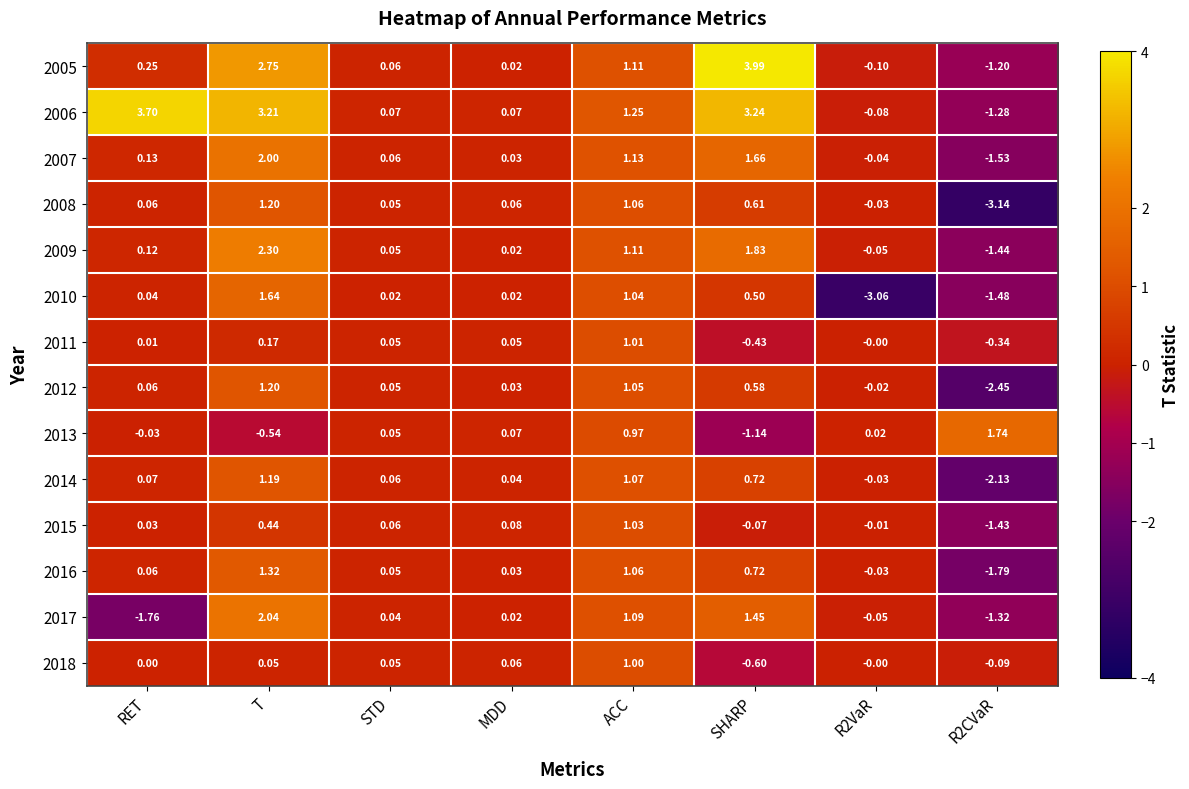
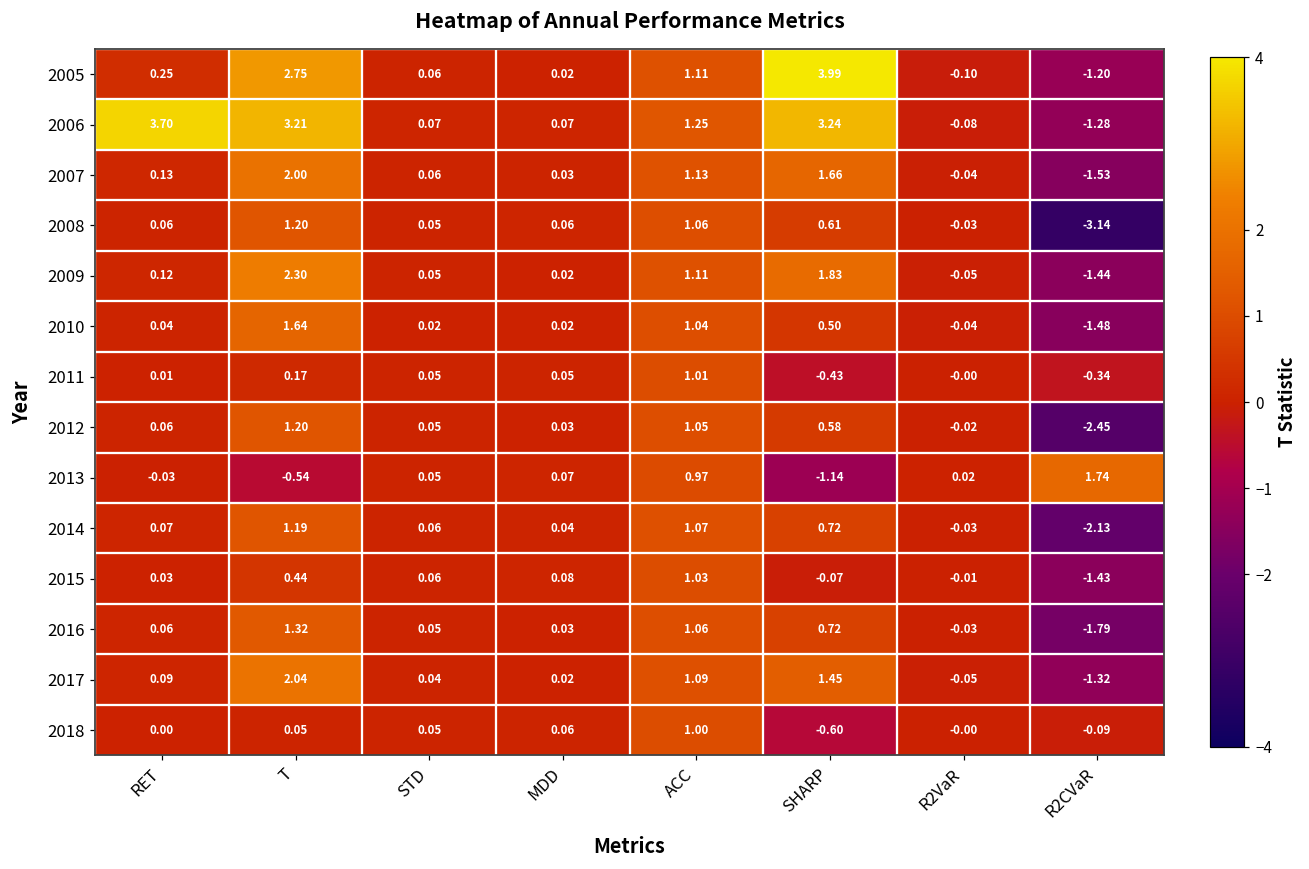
2010, R2VaR: -3.06 -> -0.04
2017, RET: -1.76 -> 0.09
